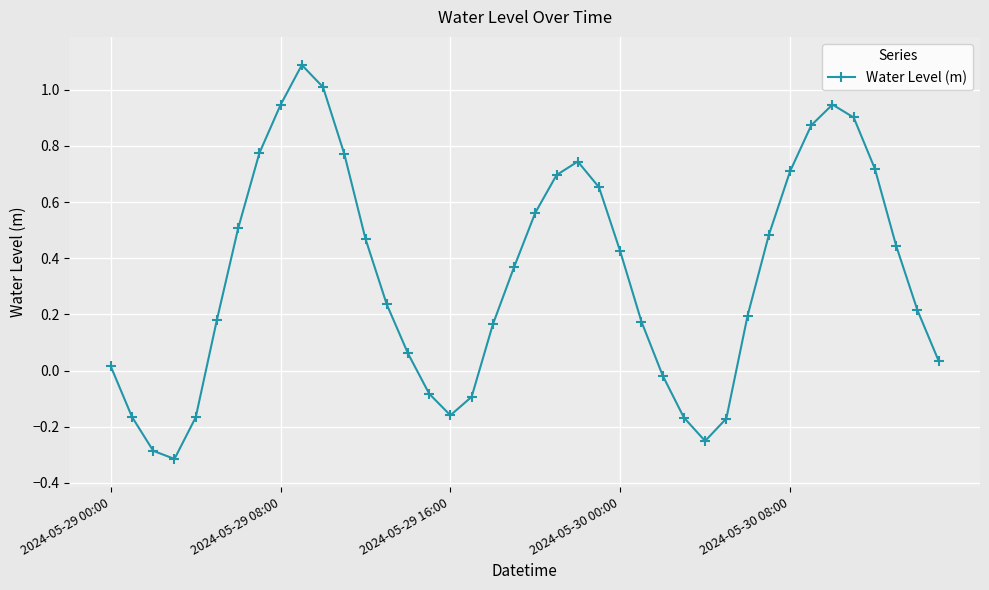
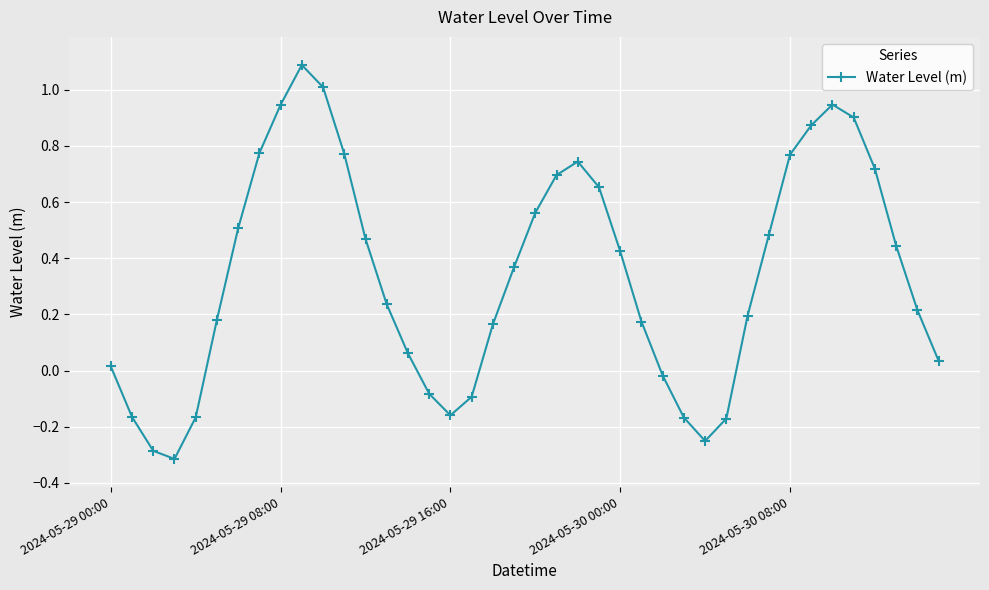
2024-05-30 08:00: 0.71 -> 0.77
